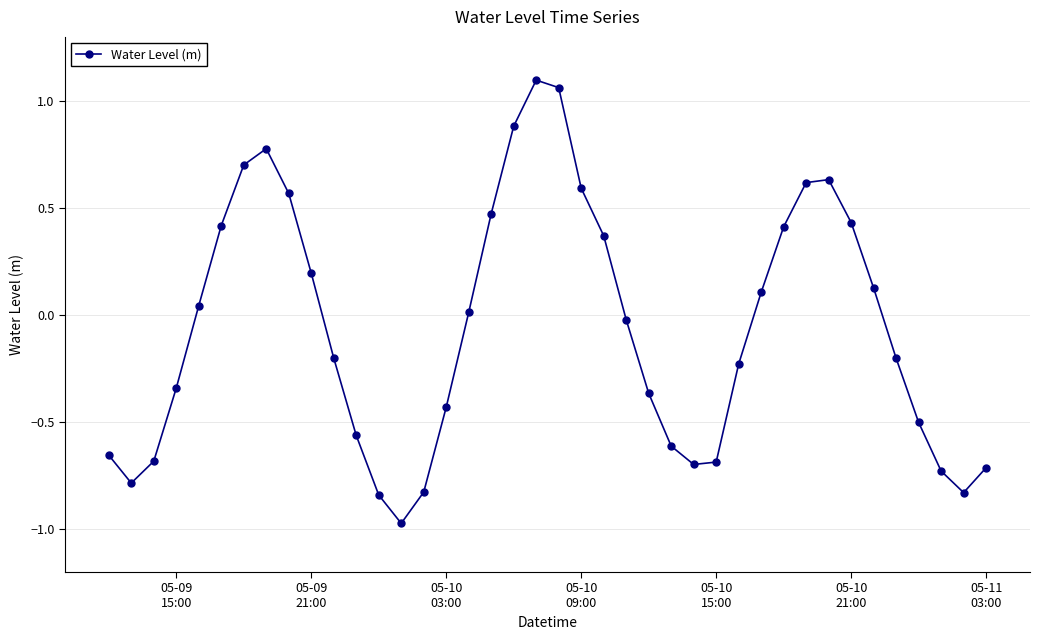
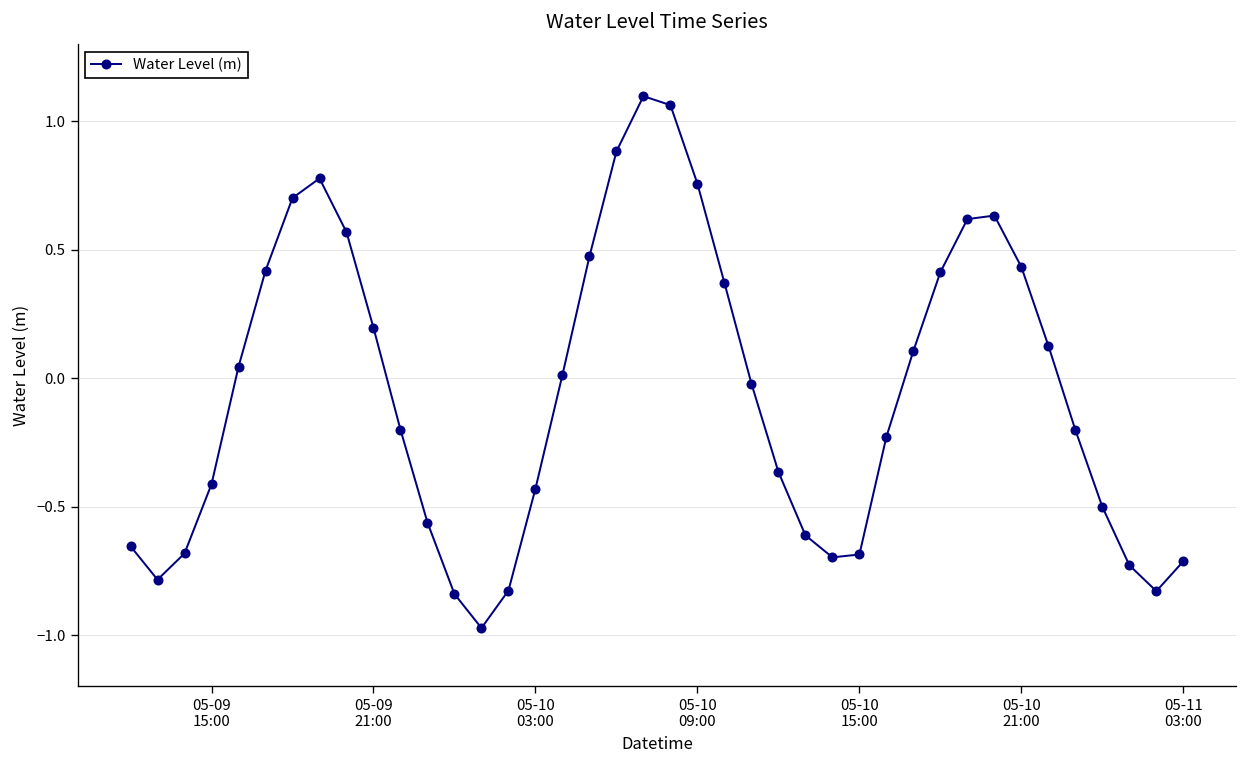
05-09 15:00: -0.34 -> -0.41
05-10 09:00: 0.59 -> 0.76
